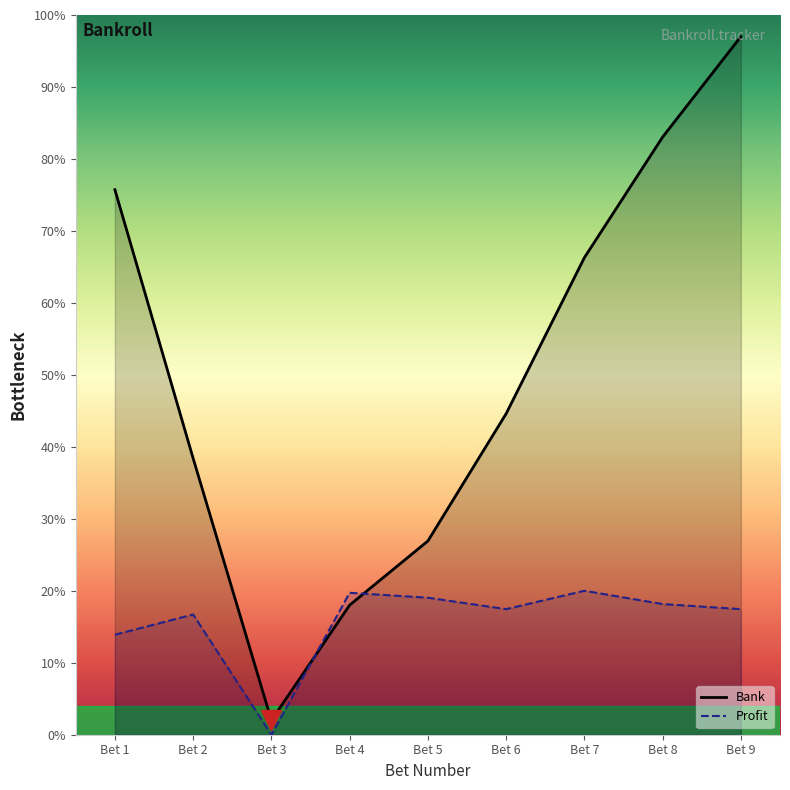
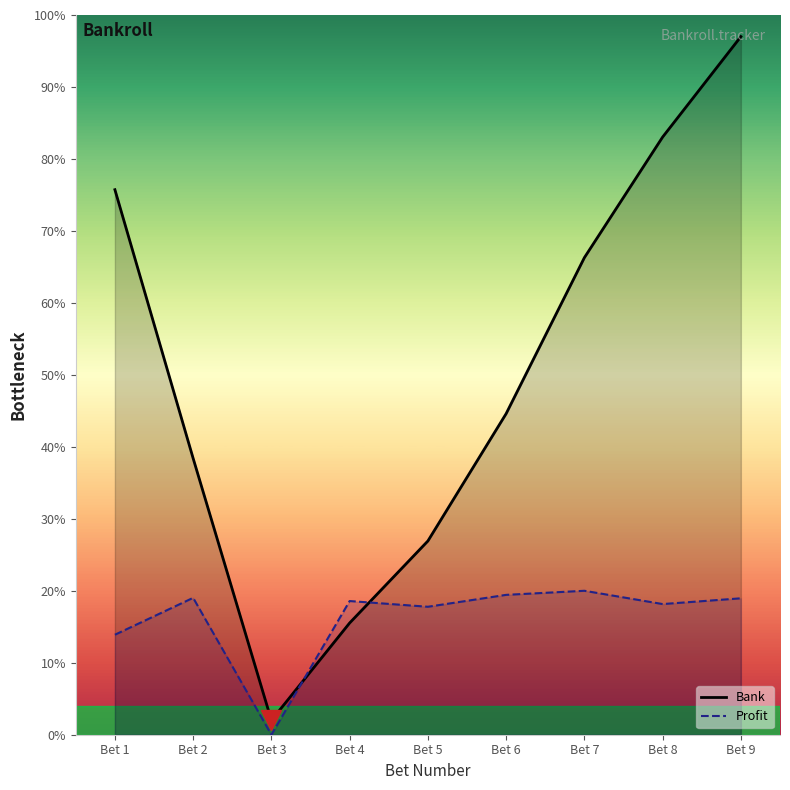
Profit, Bet 2: 17% -> 19%
Bank, Bet 4: 18% -> 16%
Profit, Bet 4: 20% -> 19%
Profit, Bet 5: 19% -> 18%
Profit, Bet 6: 17% -> 19%
Profit, Bet 9: 17% -> 19%
